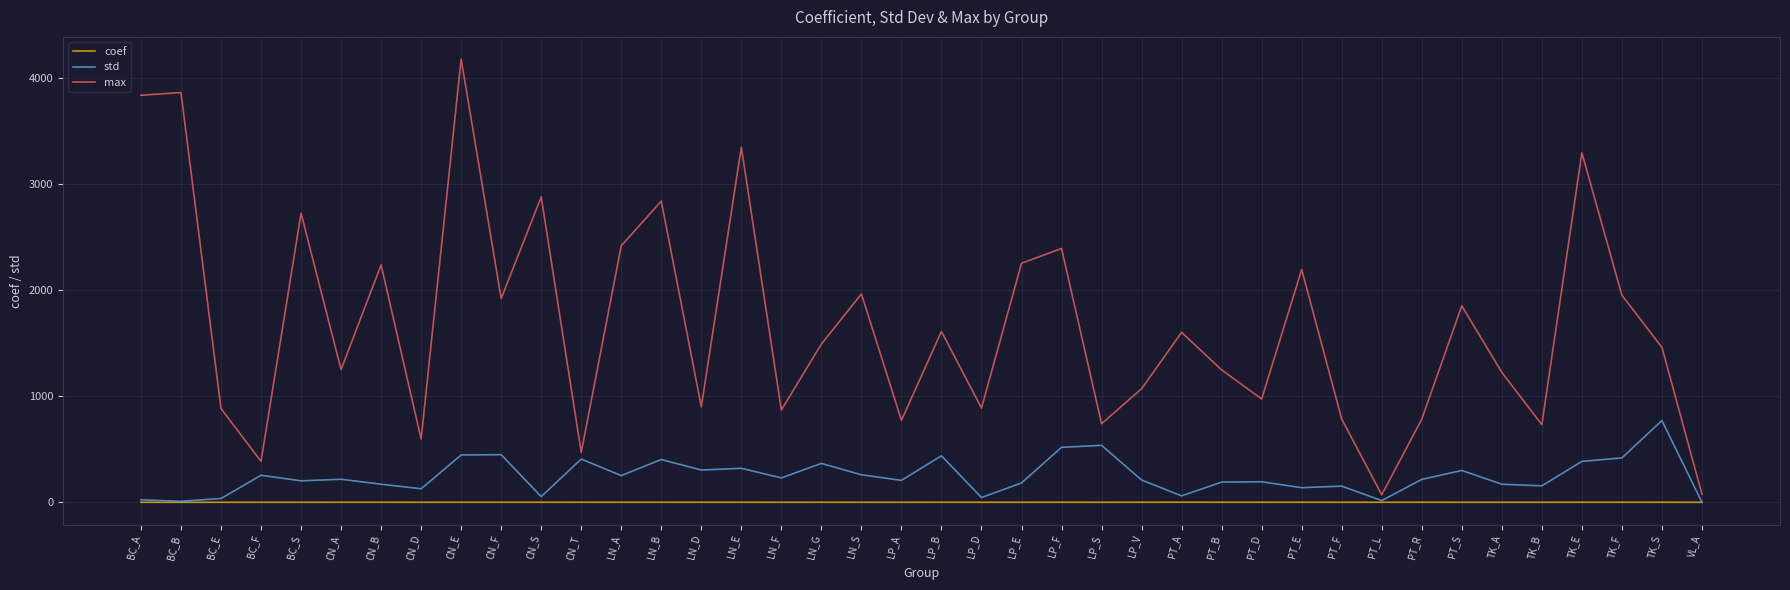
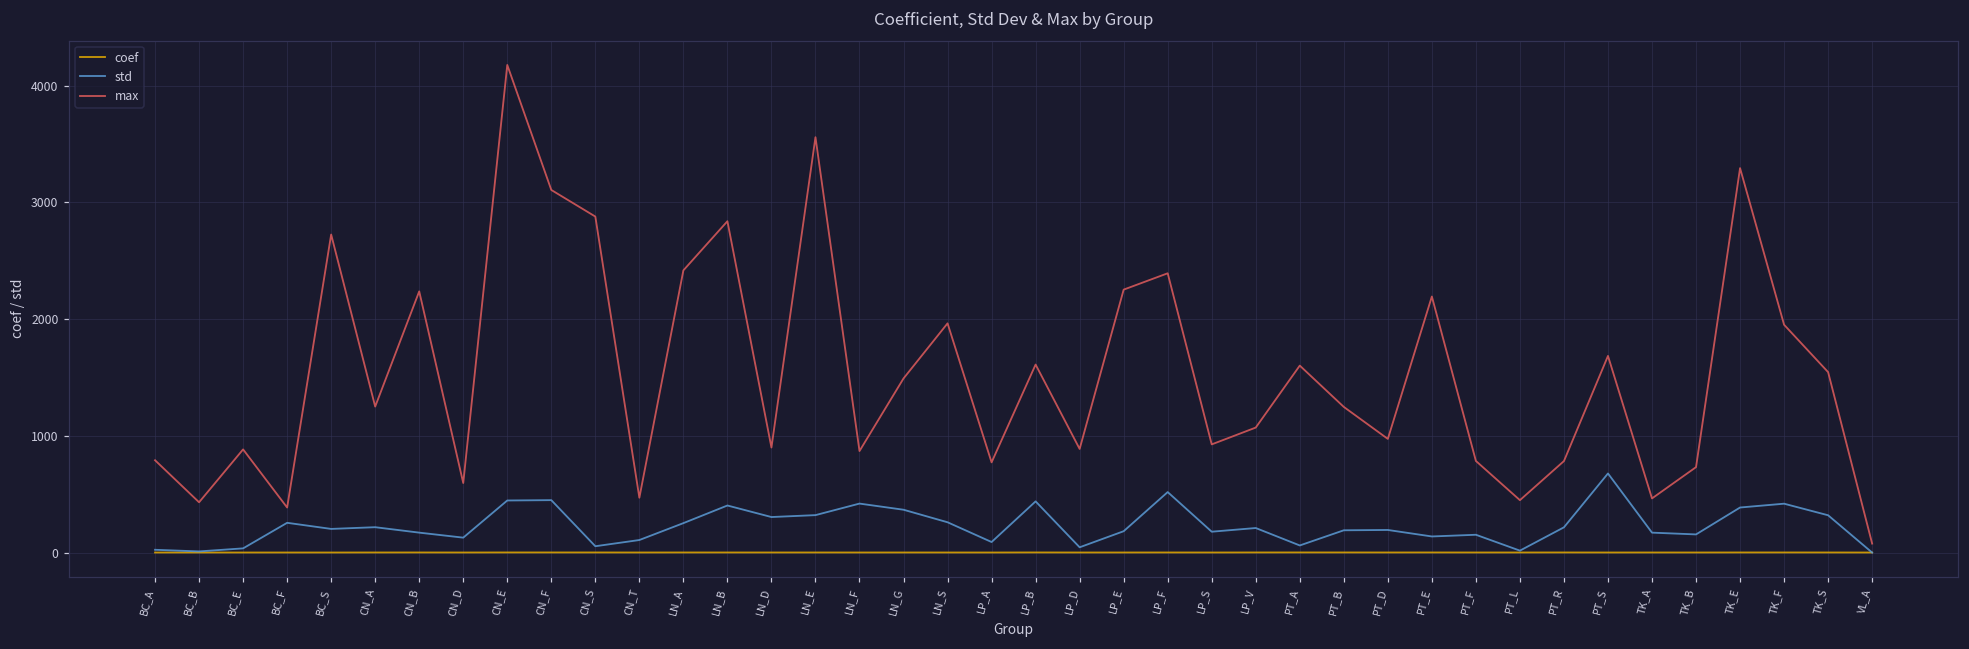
max, BC_A: 3840 -> 790
max, BC_B: 3860 -> 430
max, CN_F: 1920 -> 3110
std, CN_T: 410 -> 110
max, LN_E: 3350 -> 3560
std, LN_F: 230 -> 420
std, LP_A: 210 -> 90
std, LP_S: 540 -> 180
max, LP_S: 740 -> 930
max, PT_L: 70 -> 450
std, PT_S: 300 -> 680
max, PT_S: 1850 -> 1690
max, TK_A: 1230 -> 460
std, TK_S: 770 -> 320
max, TK_S: 1460 -> 1550
